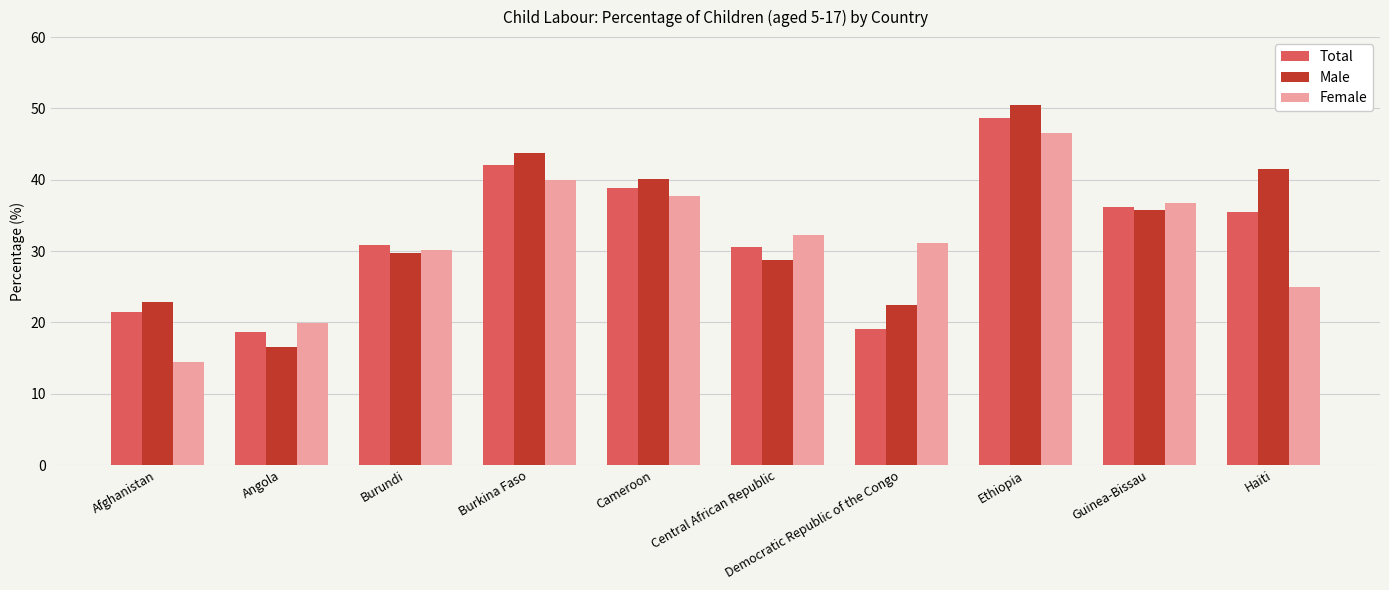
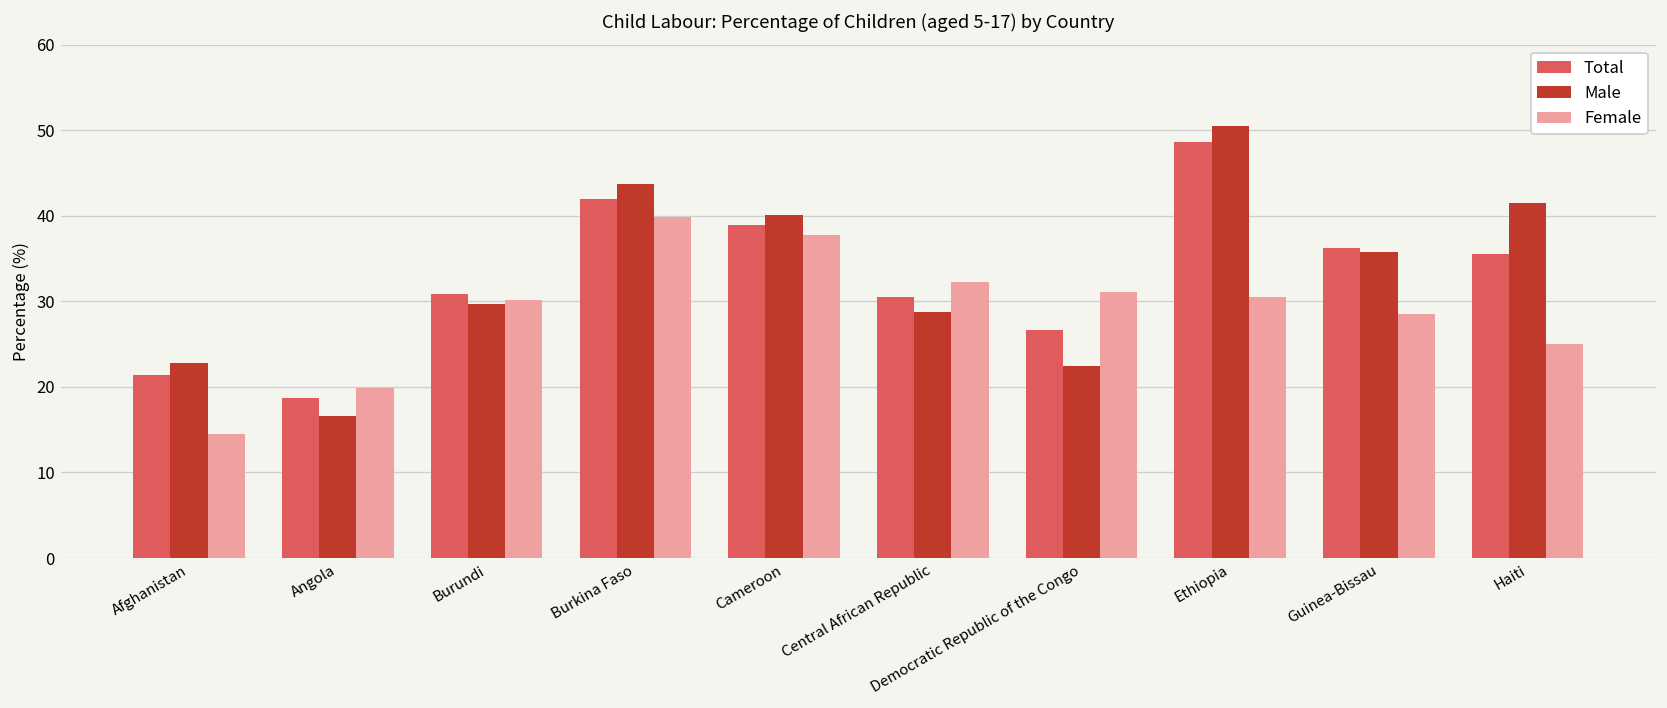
Total, Democratic Republic of the Congo: 19 -> 27
Female, Ethiopia: 47 -> 31
Female, Guinea-Bissau: 37 -> 29
